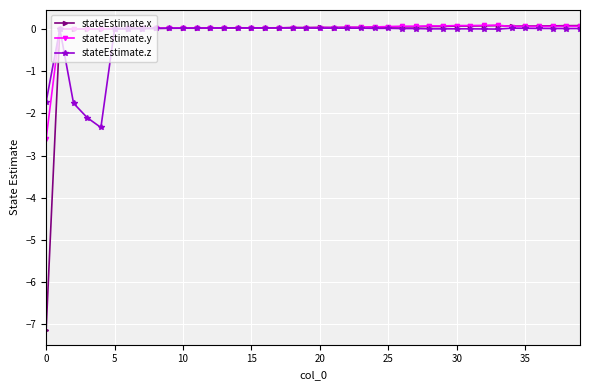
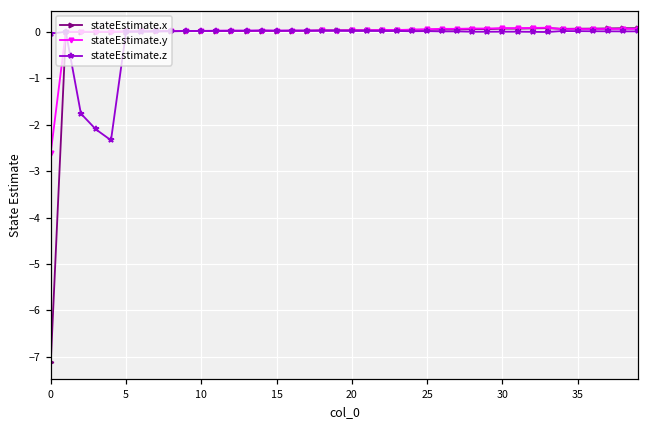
stateEstimate.z, 0: -1.7 -> 0.0
